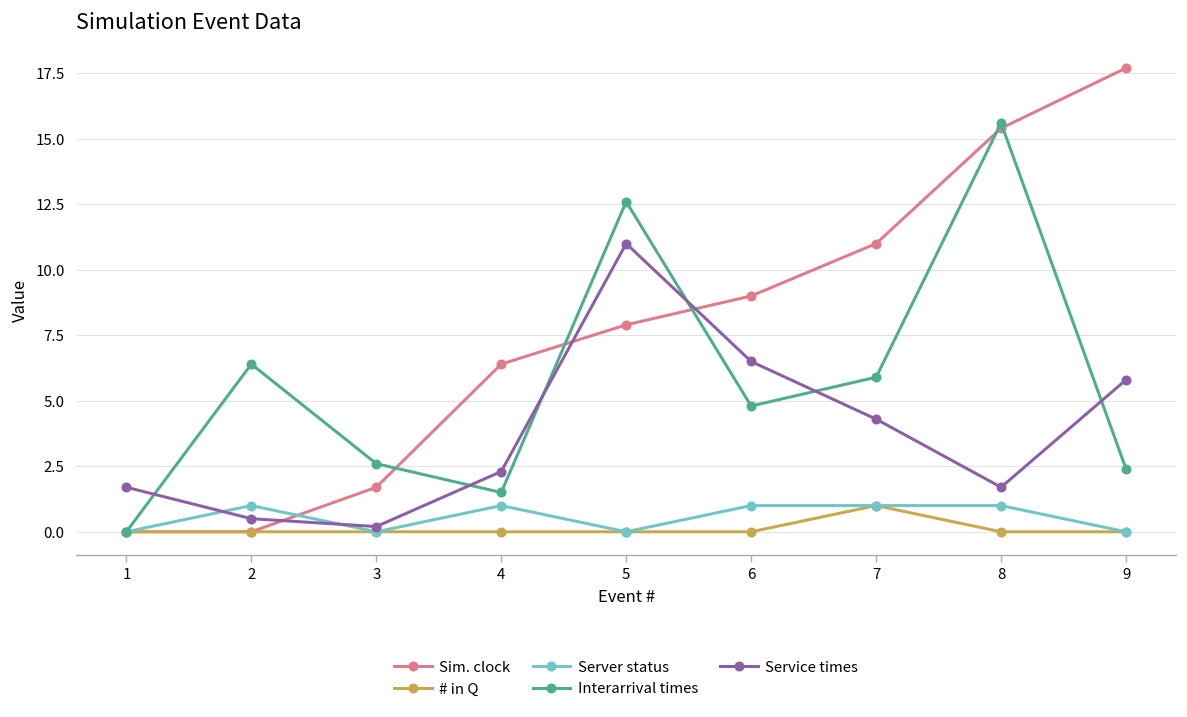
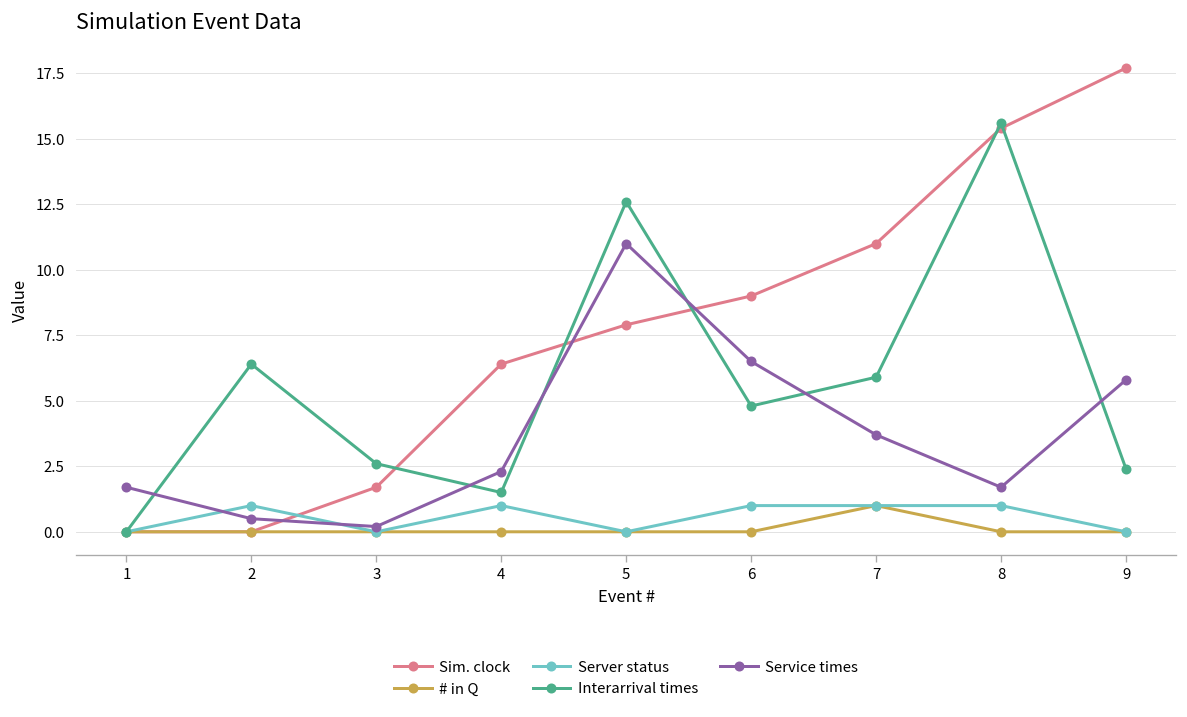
Service times, 7: 4.3 -> 3.7
